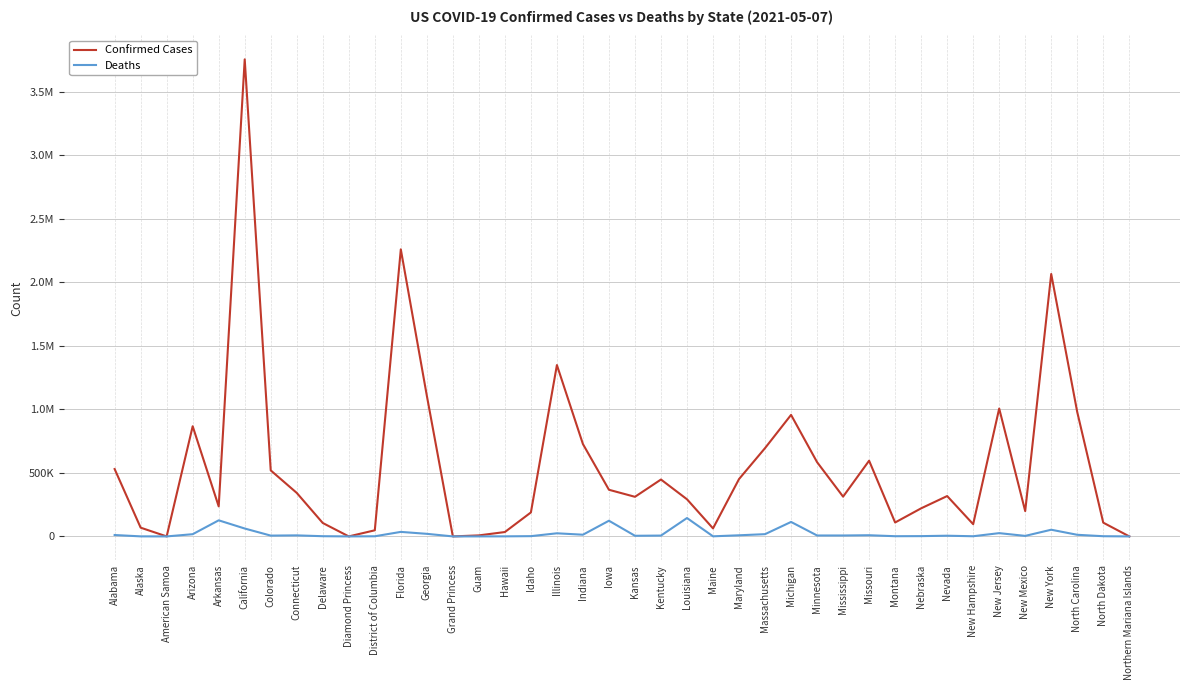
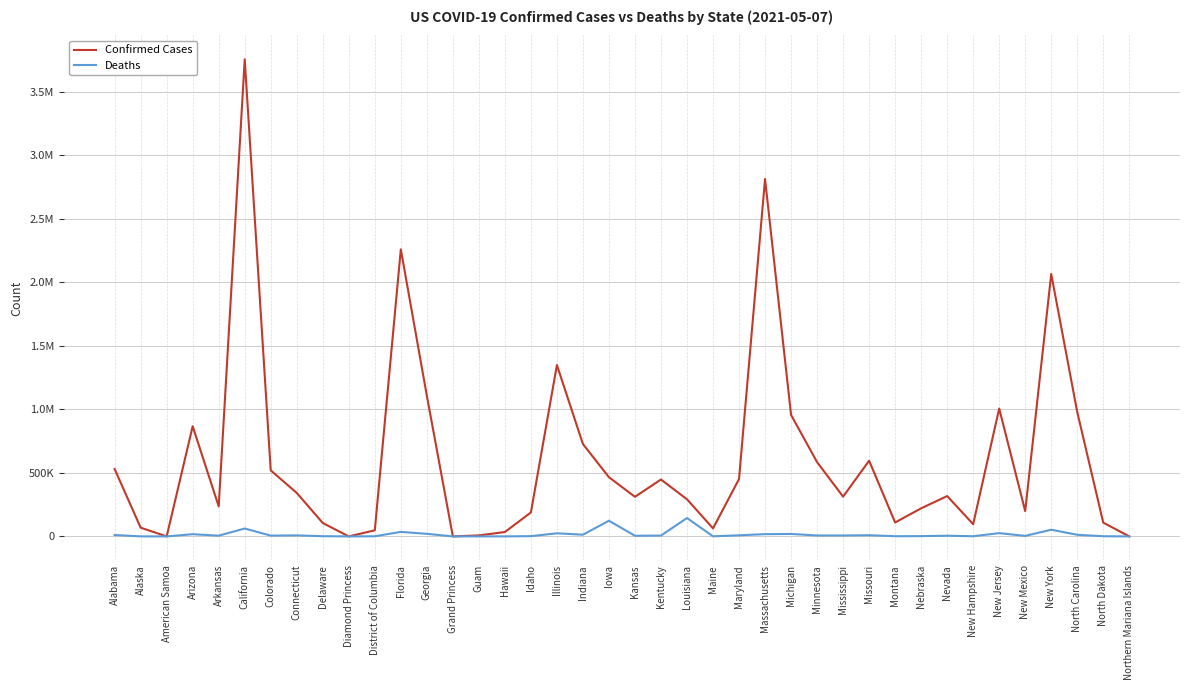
Deaths, Arkansas: 130000 -> 10000
Confirmed Cases, Iowa: 370000 -> 470000
Confirmed Cases, Massachusetts: 690000 -> 2810000
Deaths, Michigan: 110000 -> 20000
